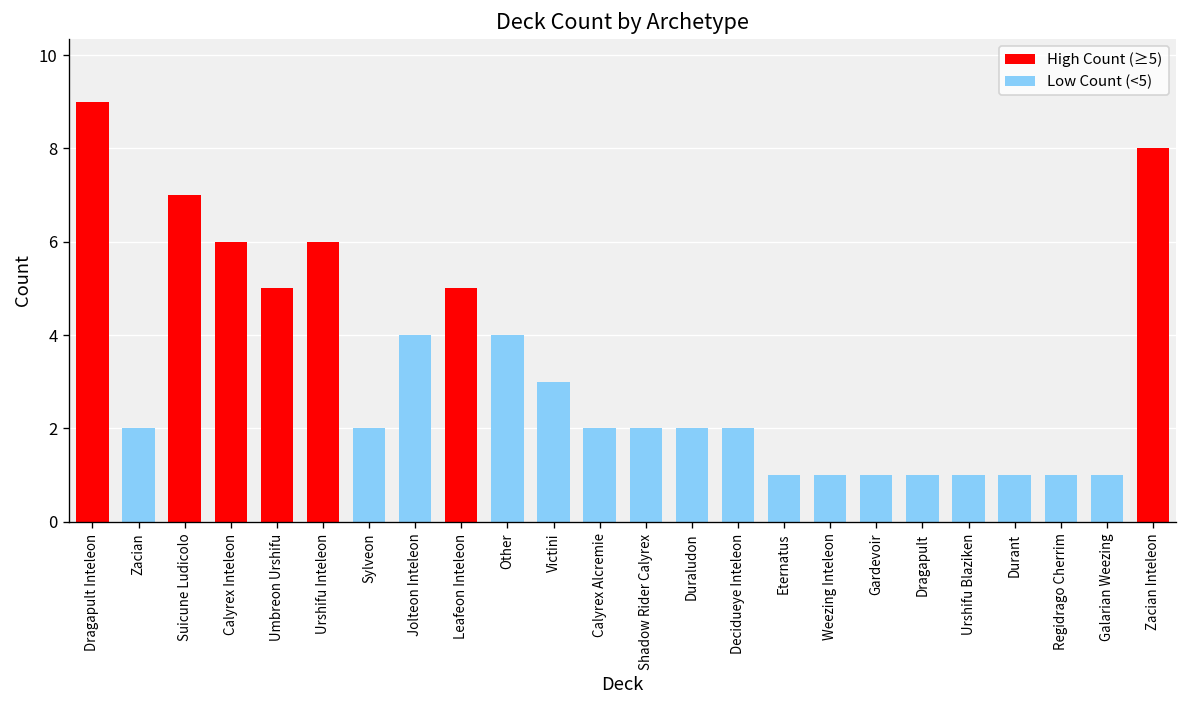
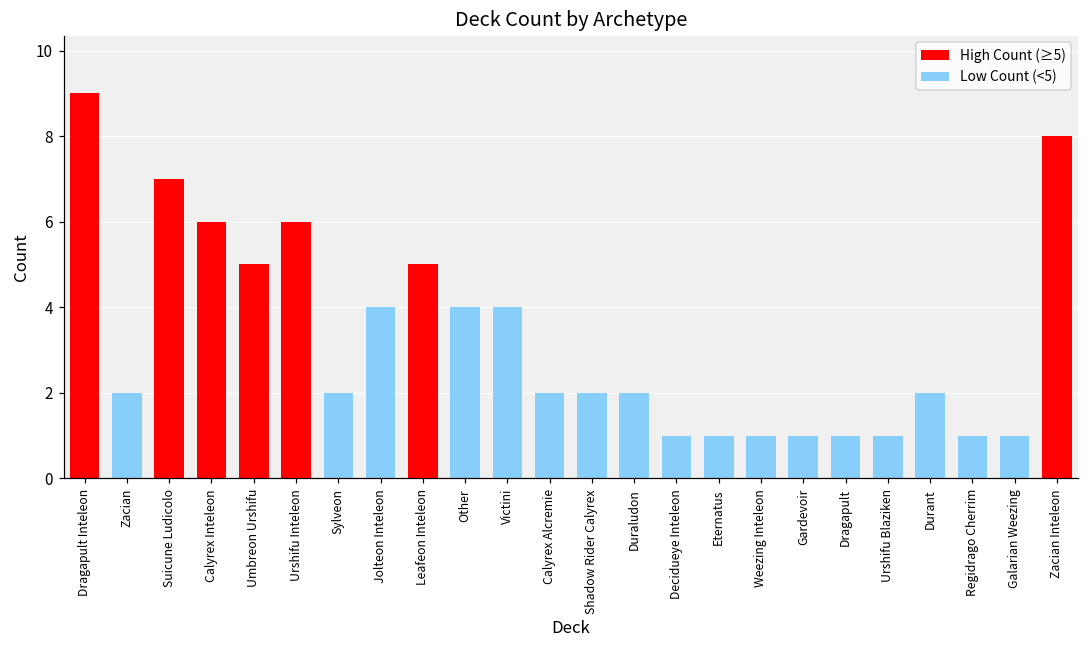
Victini: 3 -> 4
Decidueye Inteleon: 2 -> 1
Durant: 1 -> 2
